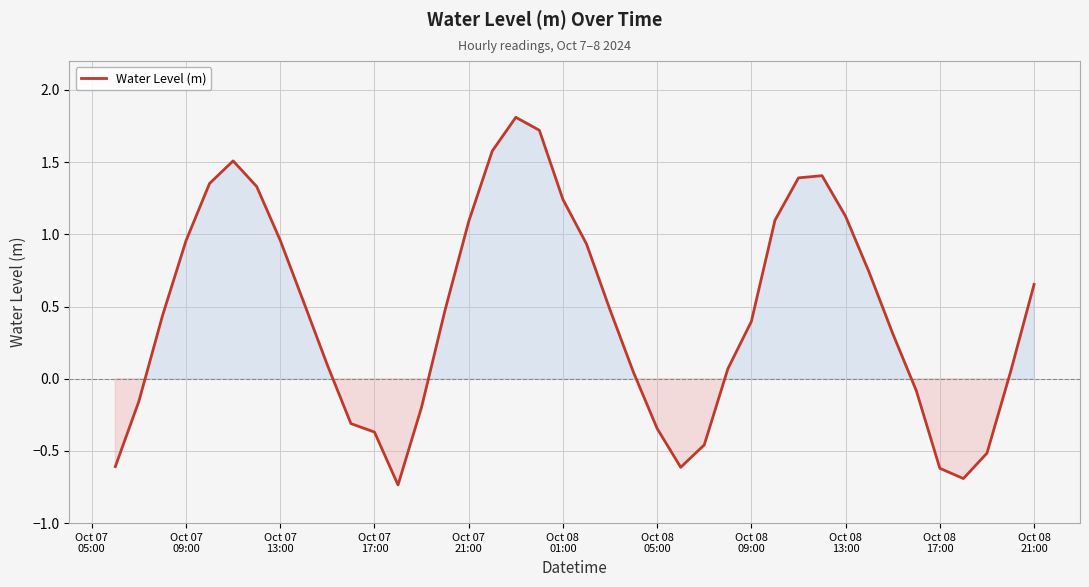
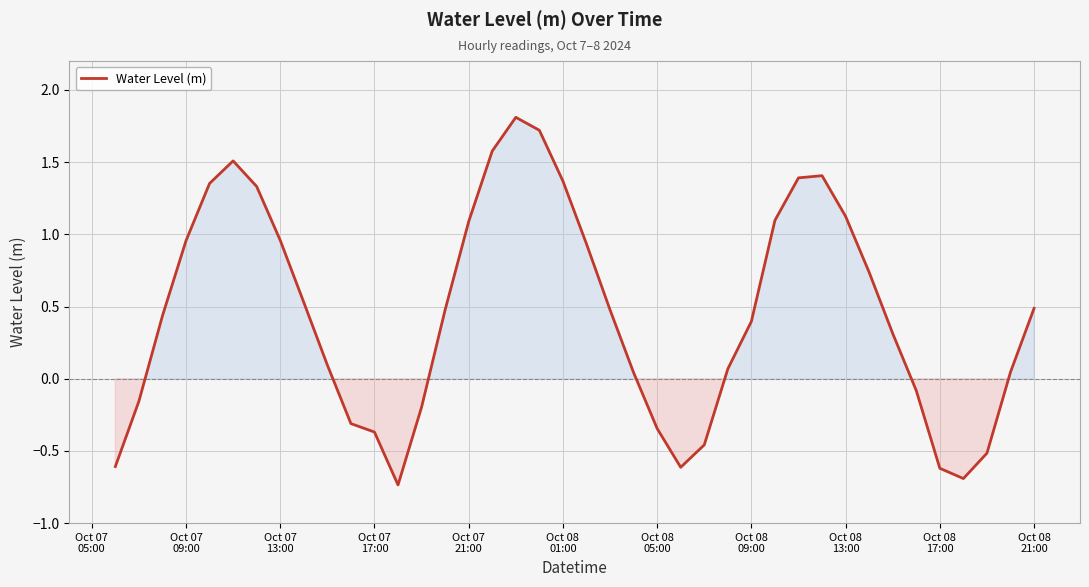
Oct 08 01:00: 1.24 -> 1.37
Oct 08 21:00: 0.65 -> 0.49
